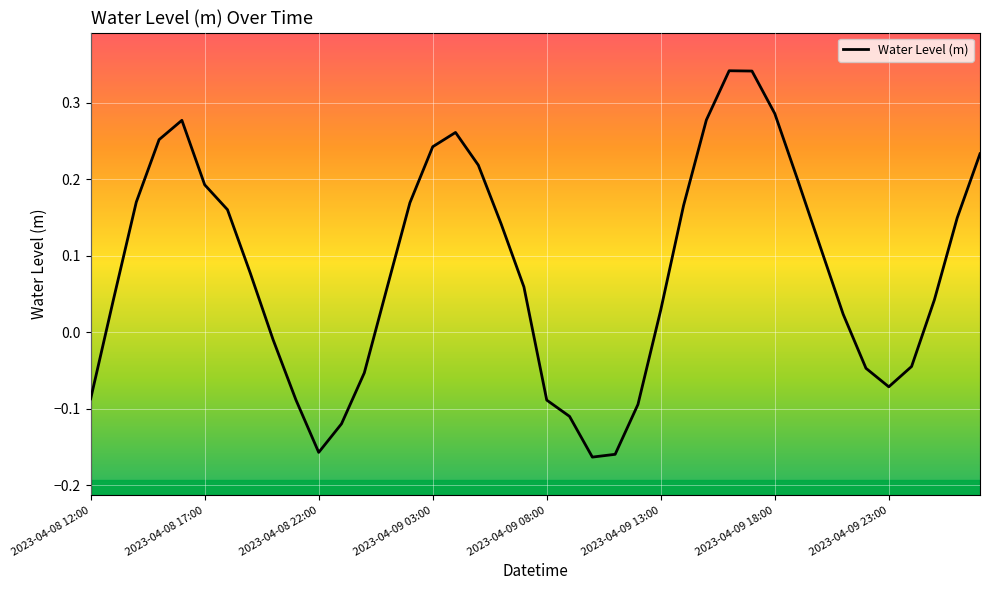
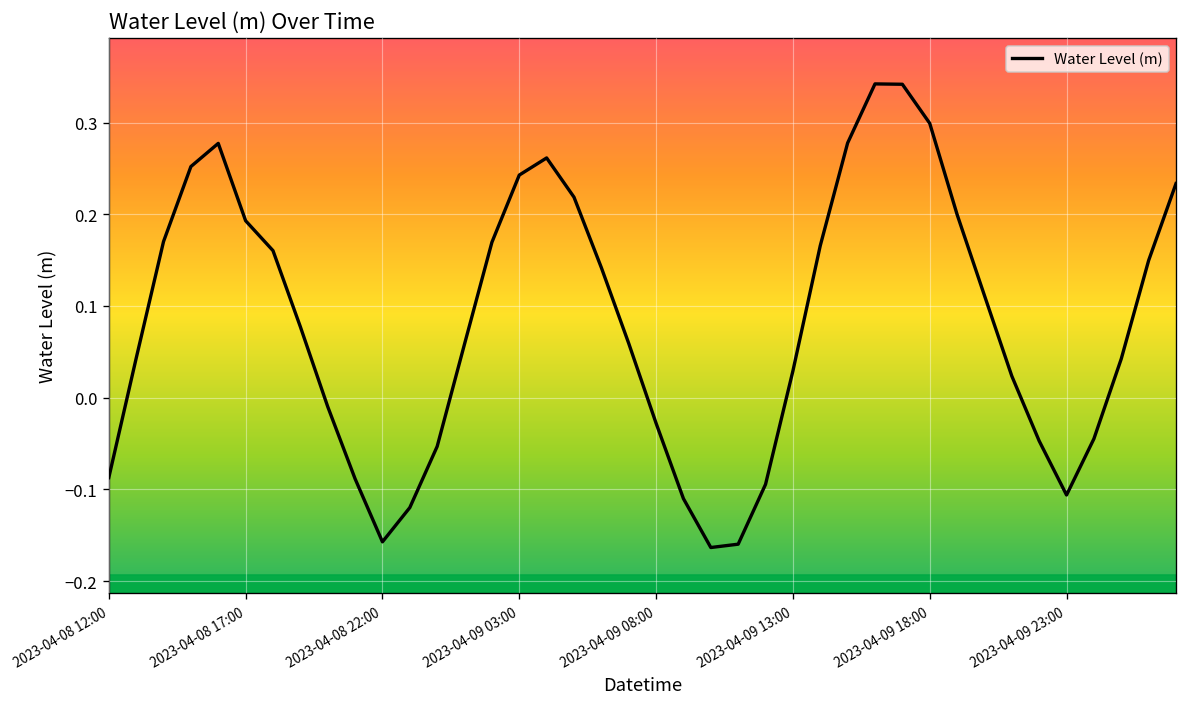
2023-04-09 08:00: -0.09 -> -0.03
2023-04-09 18:00: 0.29 -> 0.30
2023-04-09 23:00: -0.07 -> -0.11
